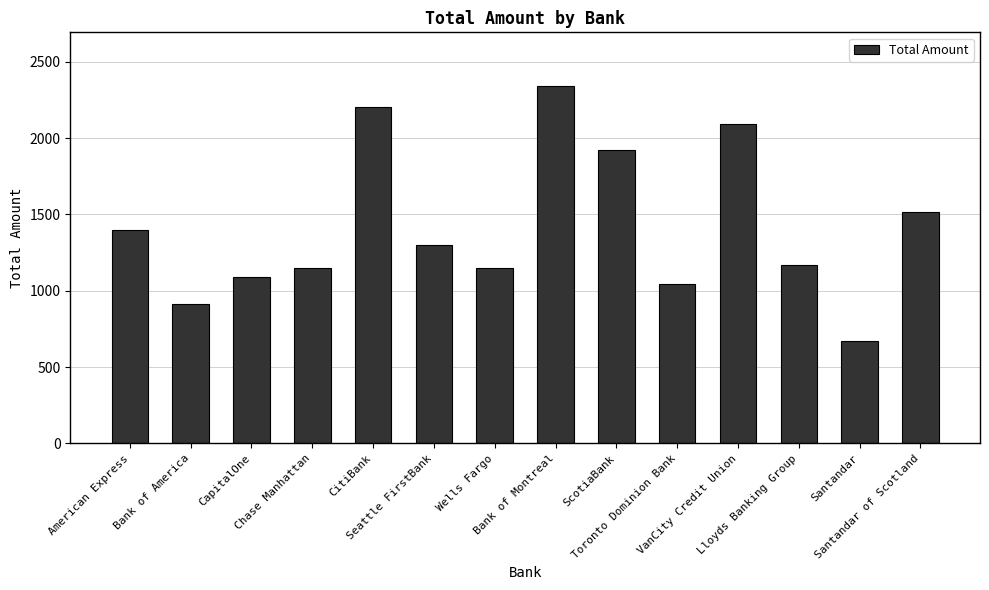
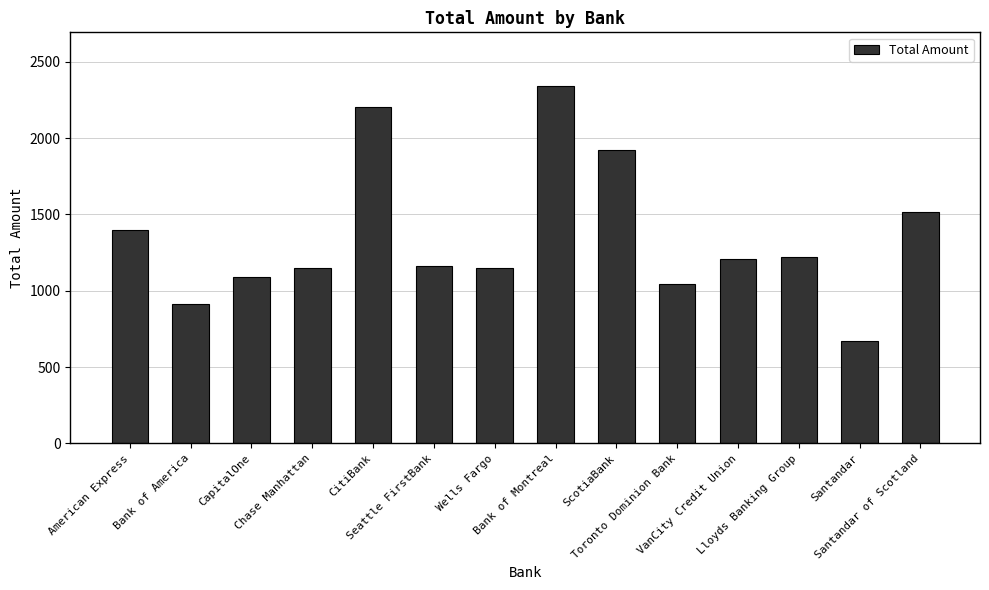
Seattle FirstBank: 1300 -> 1160
VanCity Credit Union: 2090 -> 1210
Lloyds Banking Group: 1170 -> 1220
